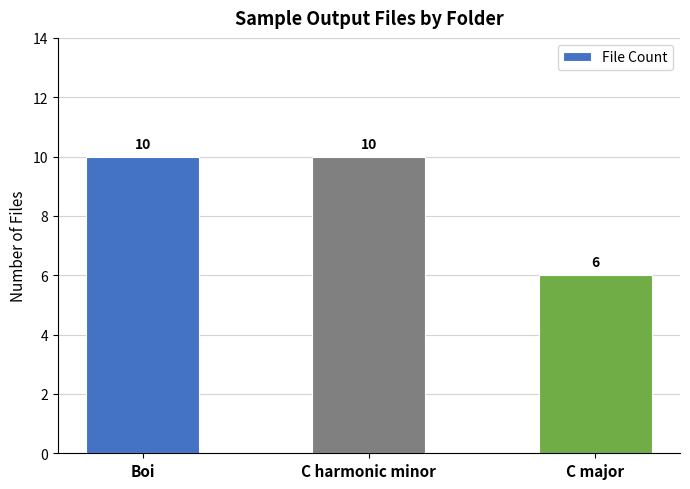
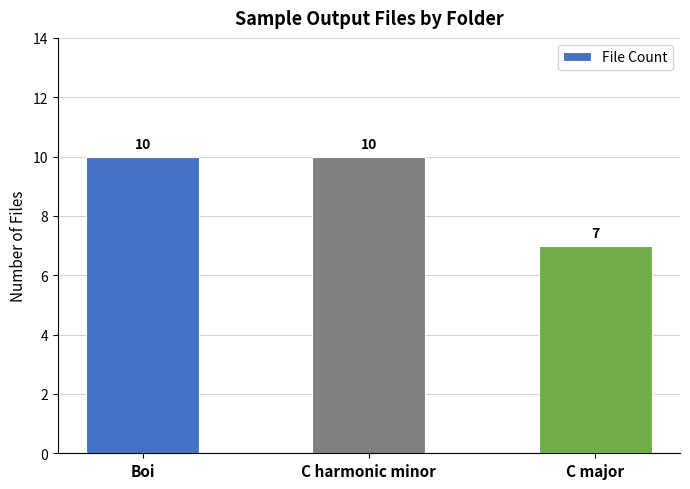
C major: 6 -> 7
